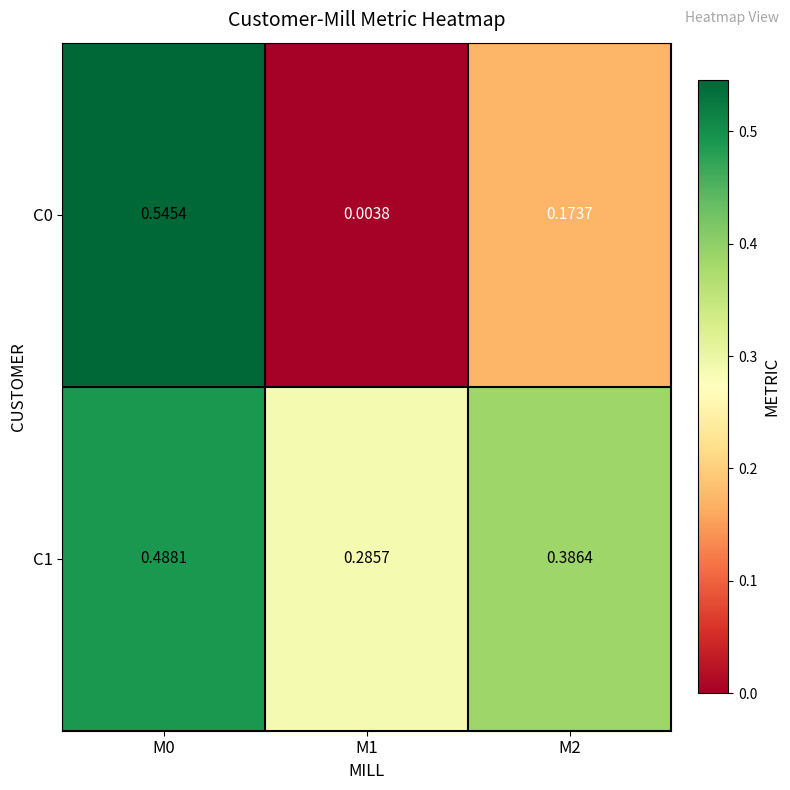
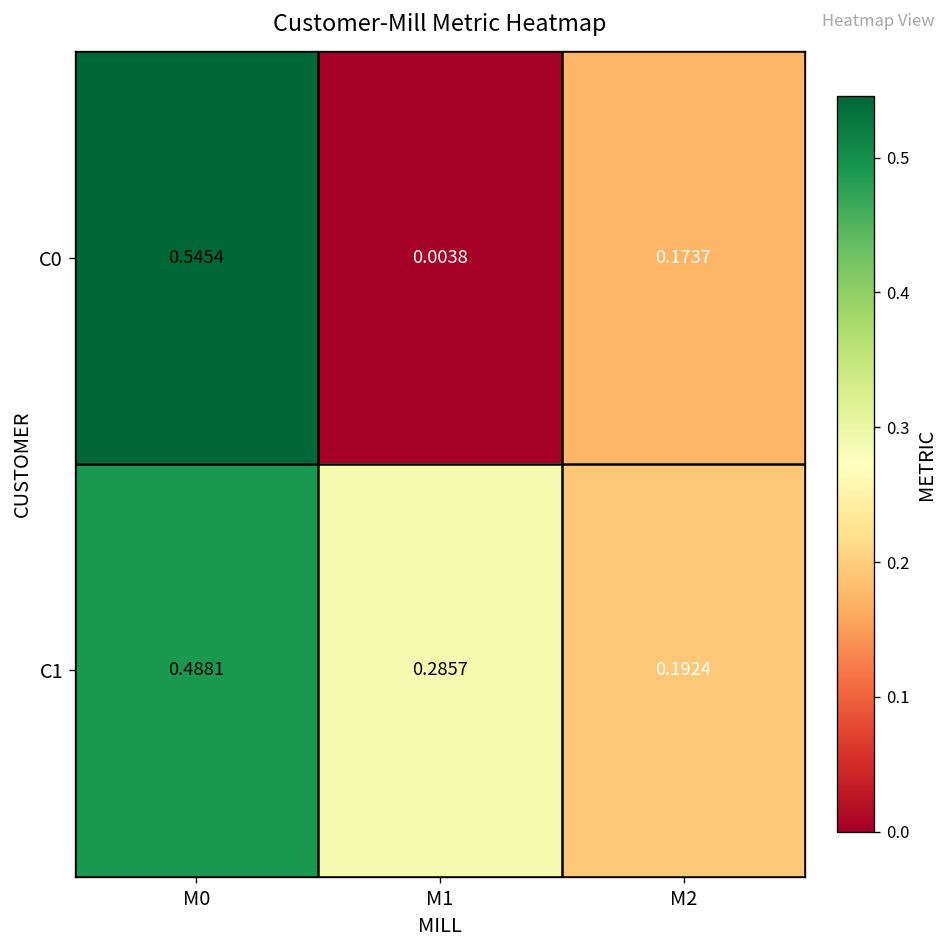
C1, M2: 0.3864 -> 0.1924
